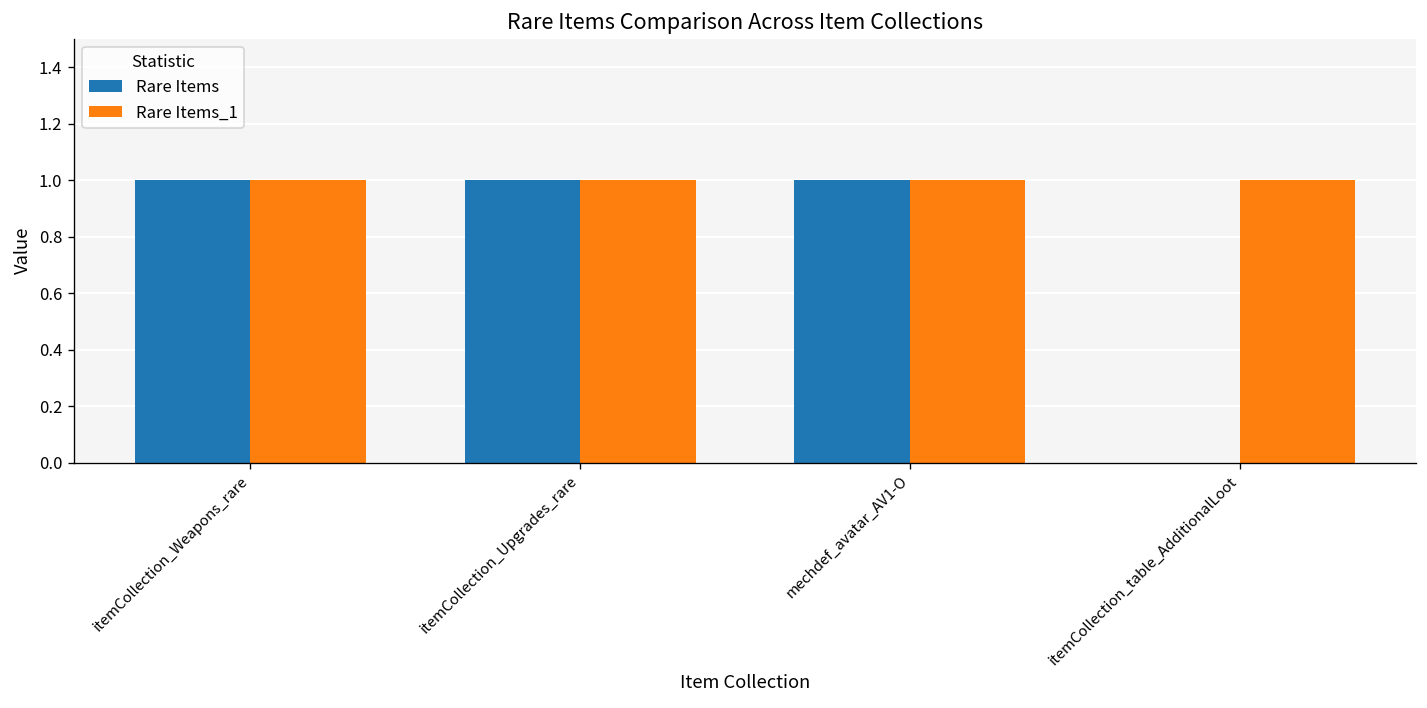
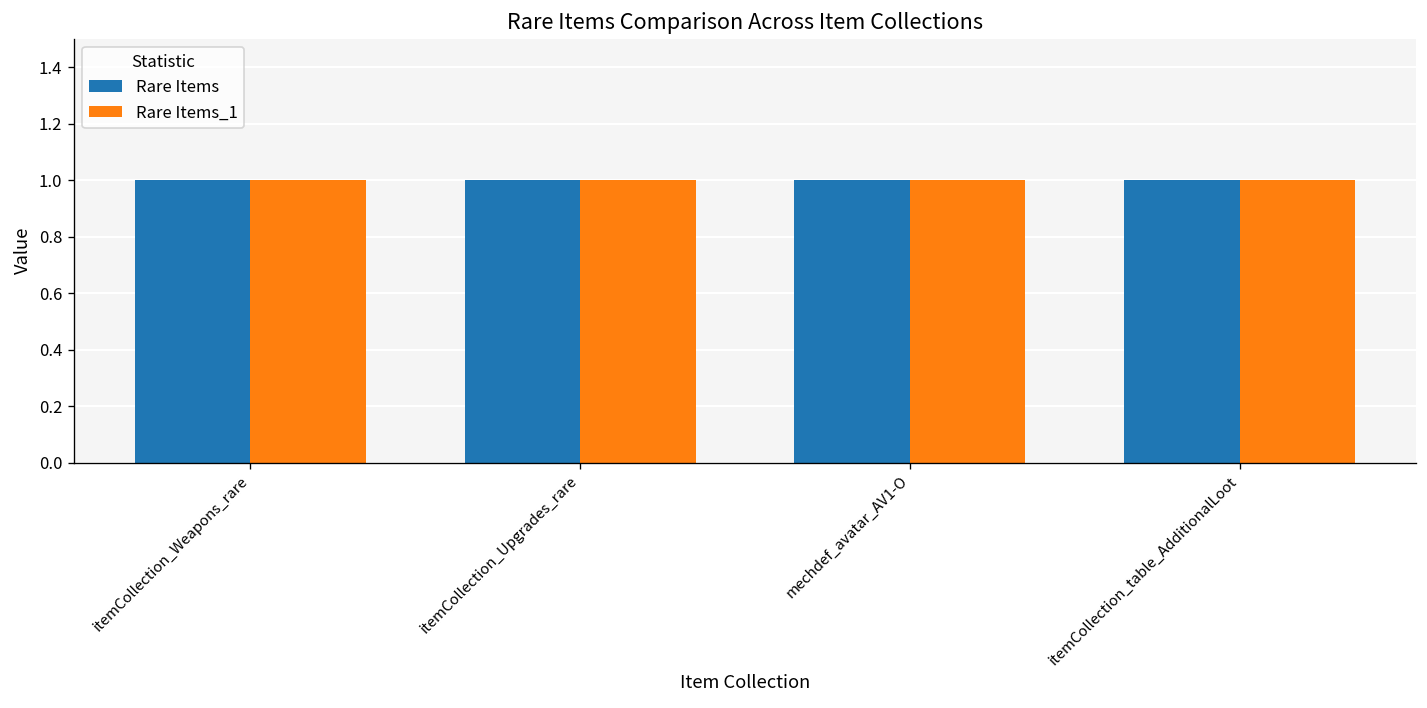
Rare Items, itemCollection_table_AdditionalLoot: 0 -> 1
